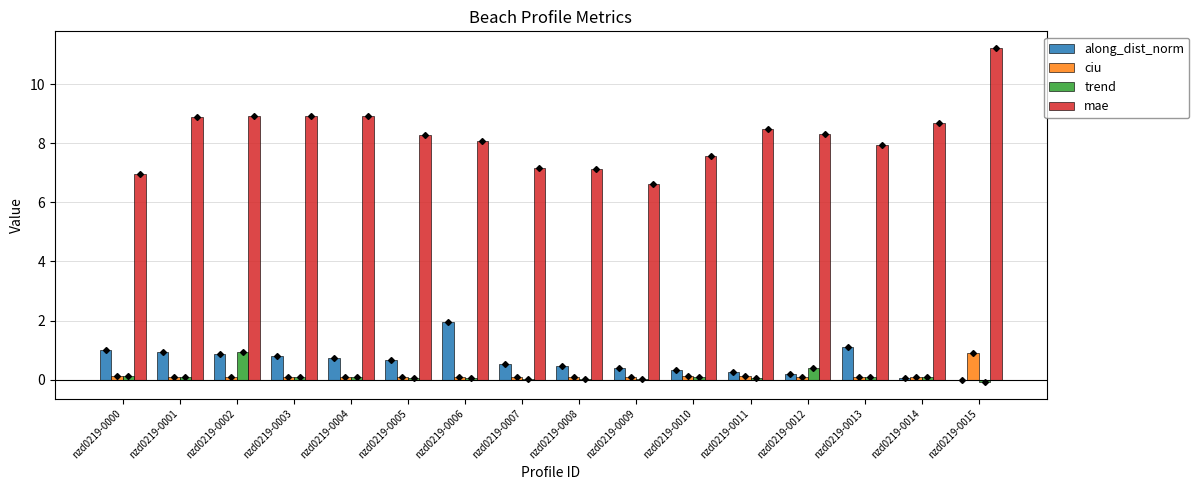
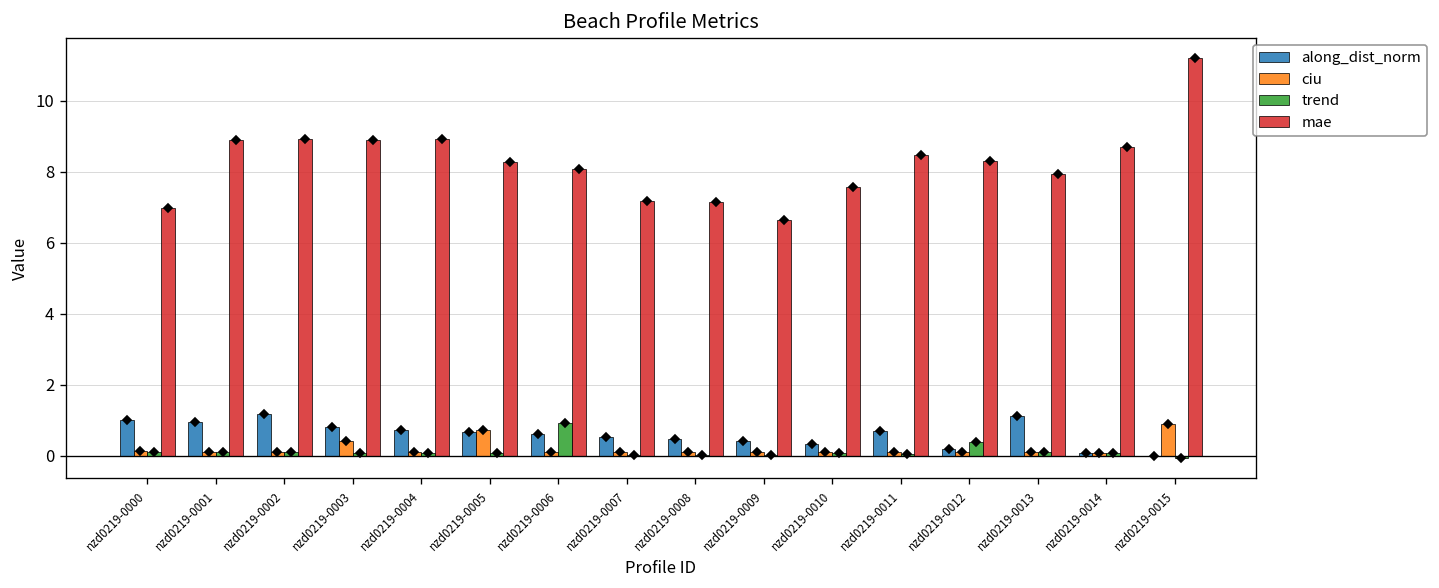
along_dist_norm, nzd0219-0002: 0.9 -> 1.2
trend, nzd0219-0002: 1.0 -> 0.1
ciu, nzd0219-0003: 0.1 -> 0.4
ciu, nzd0219-0005: 0.1 -> 0.7
along_dist_norm, nzd0219-0006: 1.9 -> 0.6
trend, nzd0219-0006: 0.1 -> 0.9
along_dist_norm, nzd0219-0011: 0.3 -> 0.7
